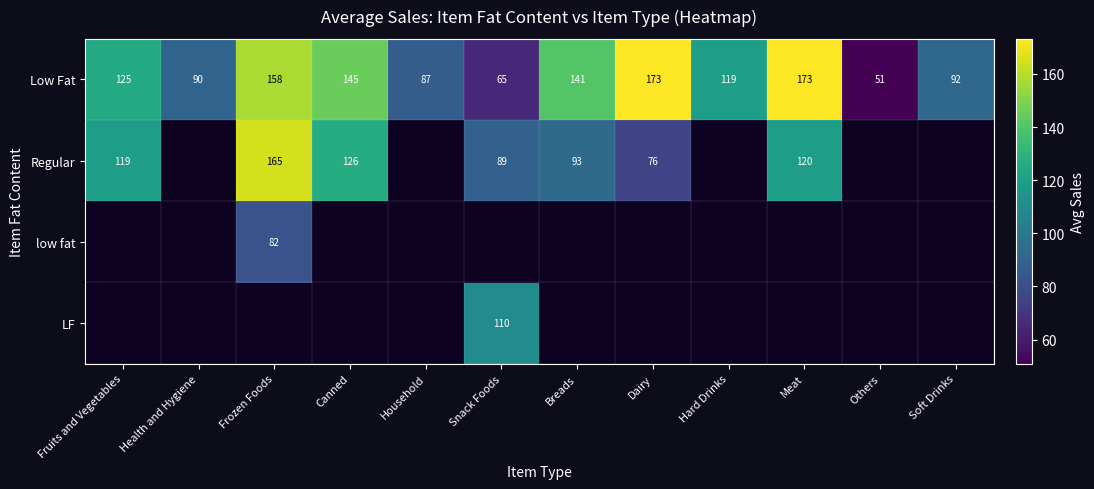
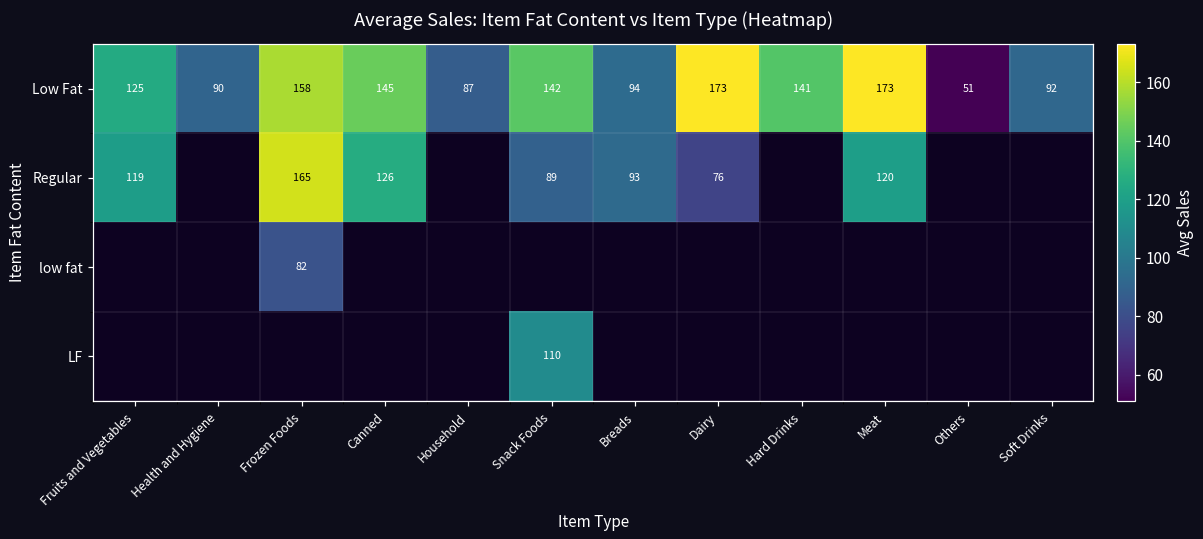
Low Fat, Snack Foods: 65 -> 142
Low Fat, Breads: 141 -> 94
Low Fat, Hard Drinks: 119 -> 141
